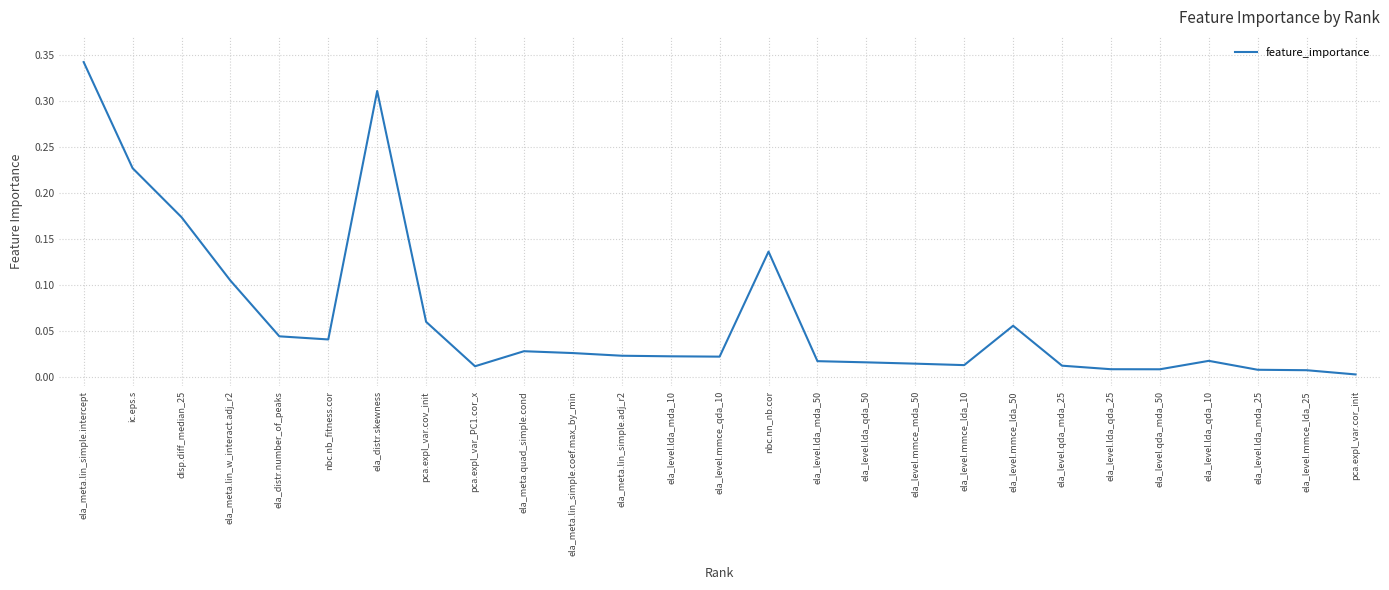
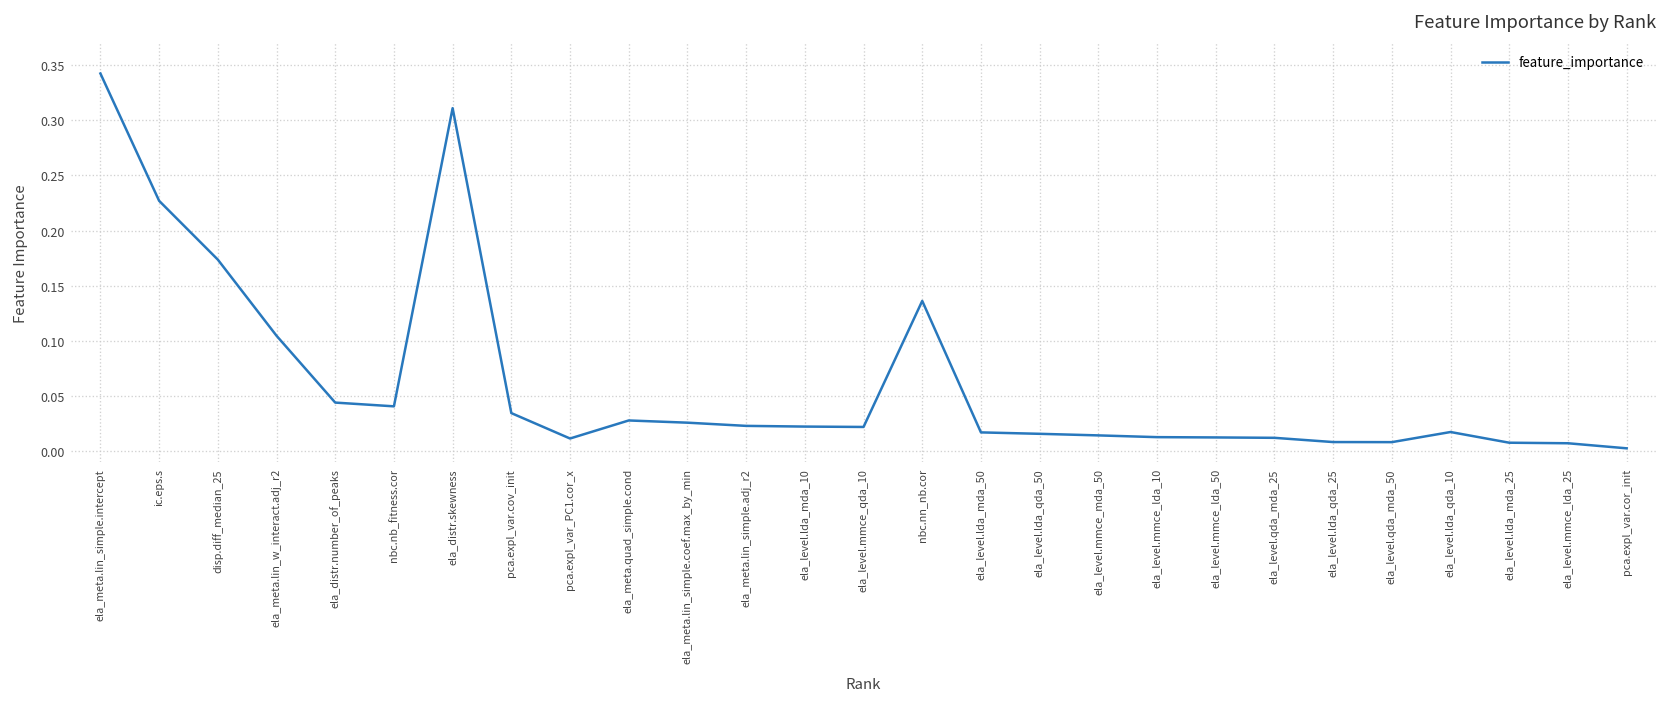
pca.expl_var.cov_init: 0.06 -> 0.03
ela_level.mmce_lda_50: 0.06 -> 0.01
